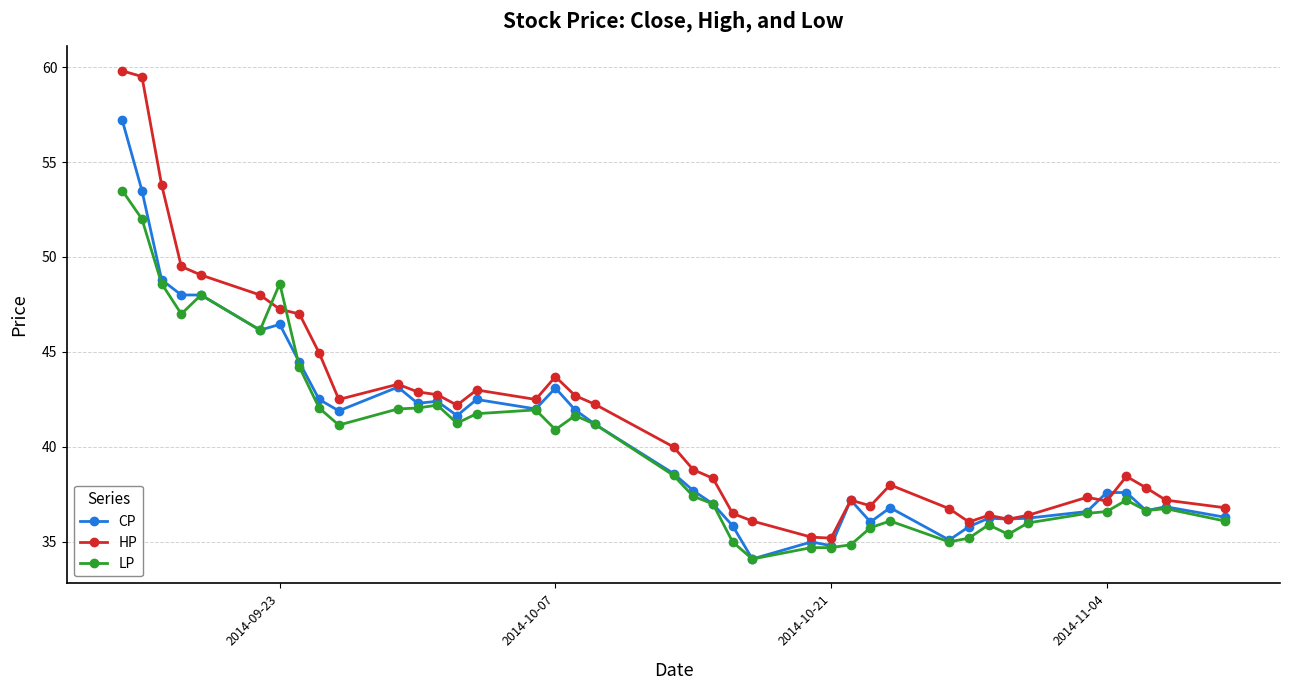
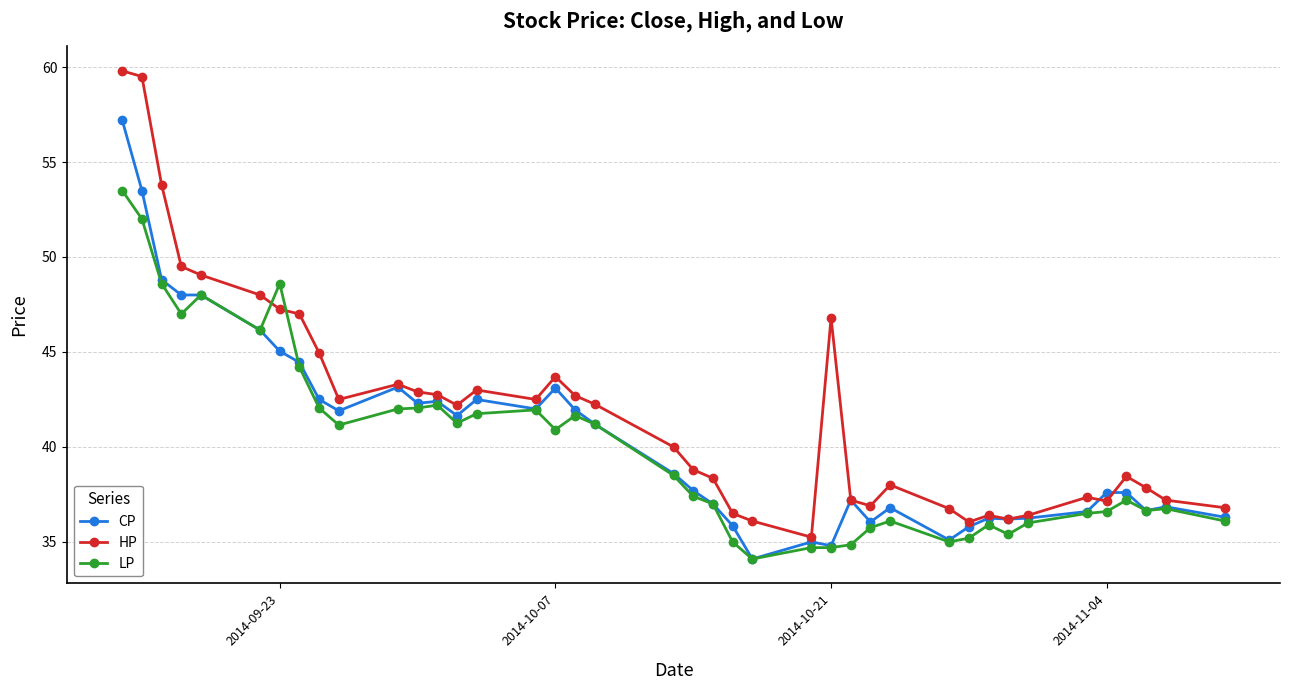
CP, 2014-09-23: 46.5 -> 45.0
HP, 2014-10-21: 35.2 -> 46.8
